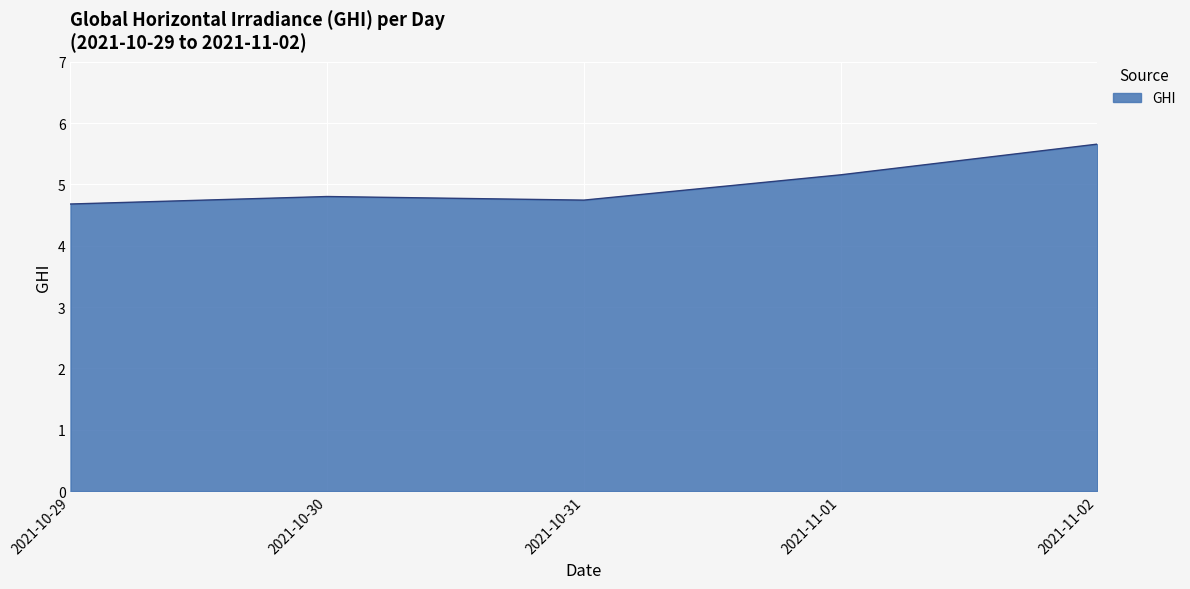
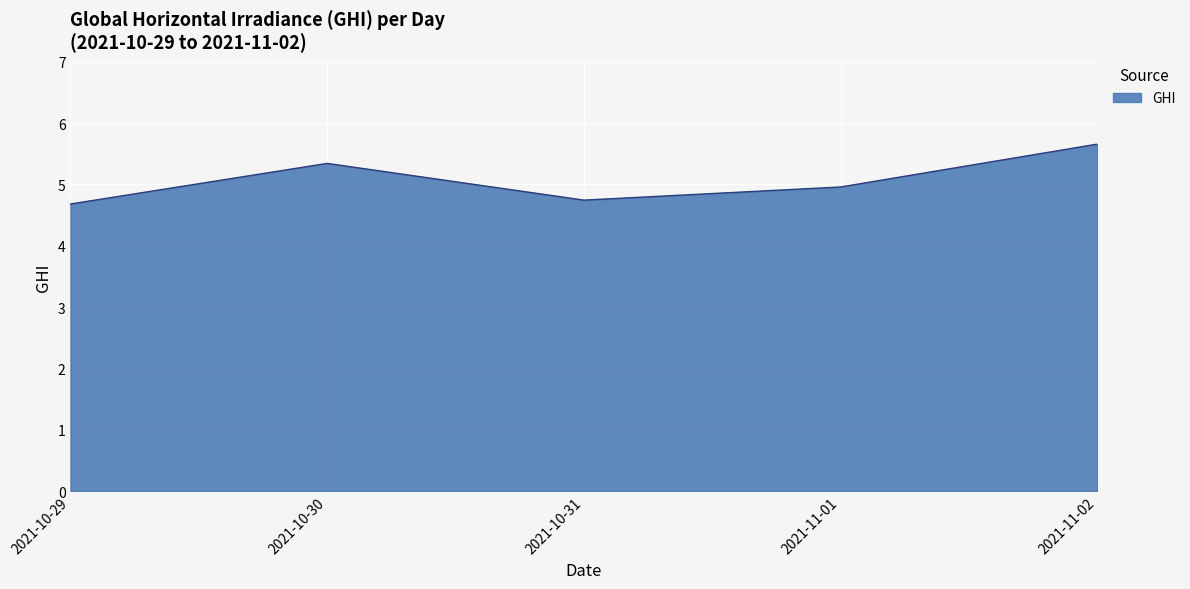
2021-10-30: 4.8 -> 5.3
2021-11-01: 5.2 -> 5.0
